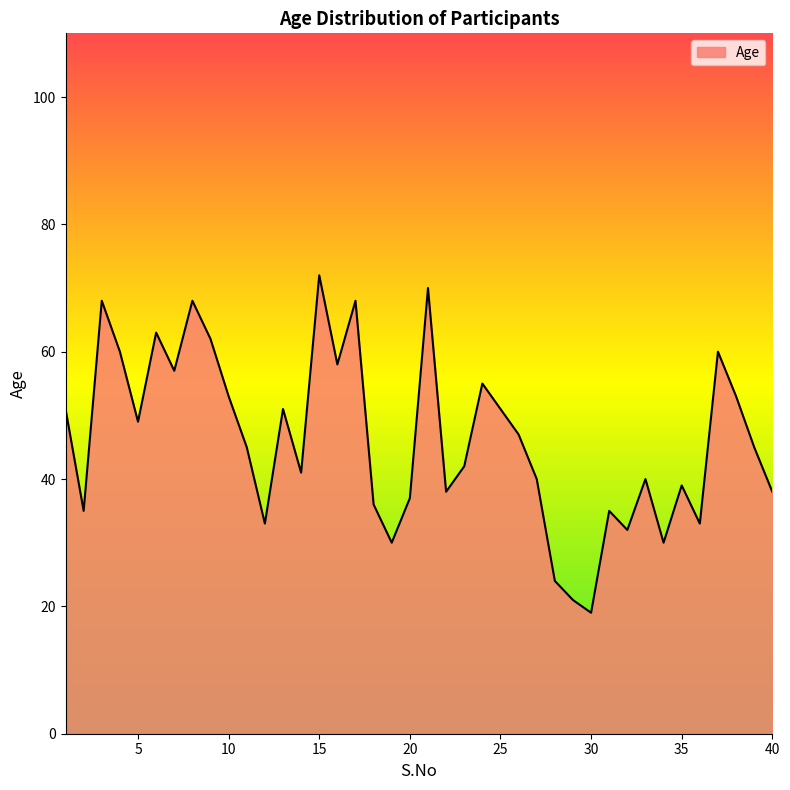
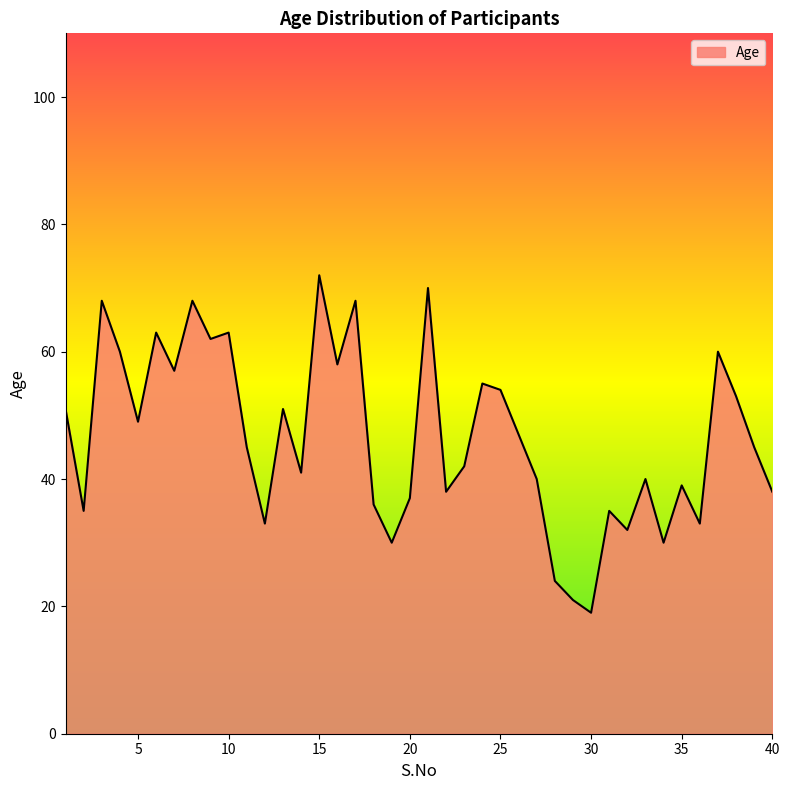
10: 53 -> 63
25: 51 -> 54
